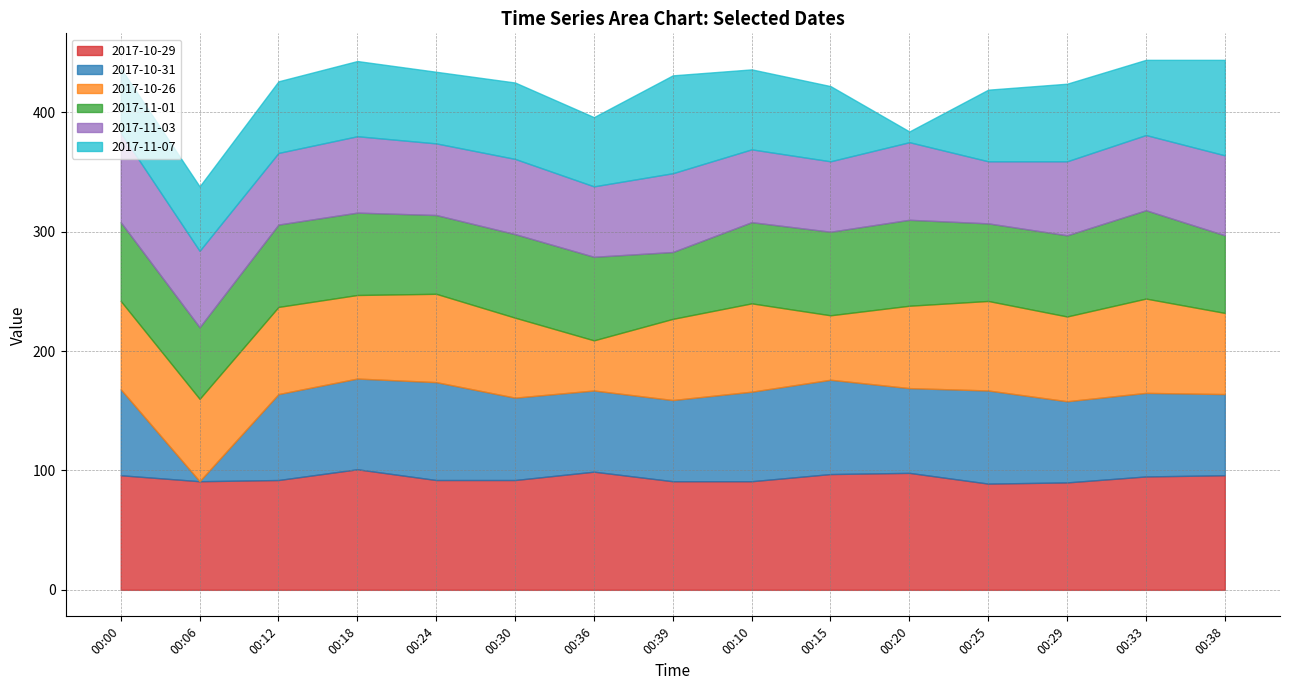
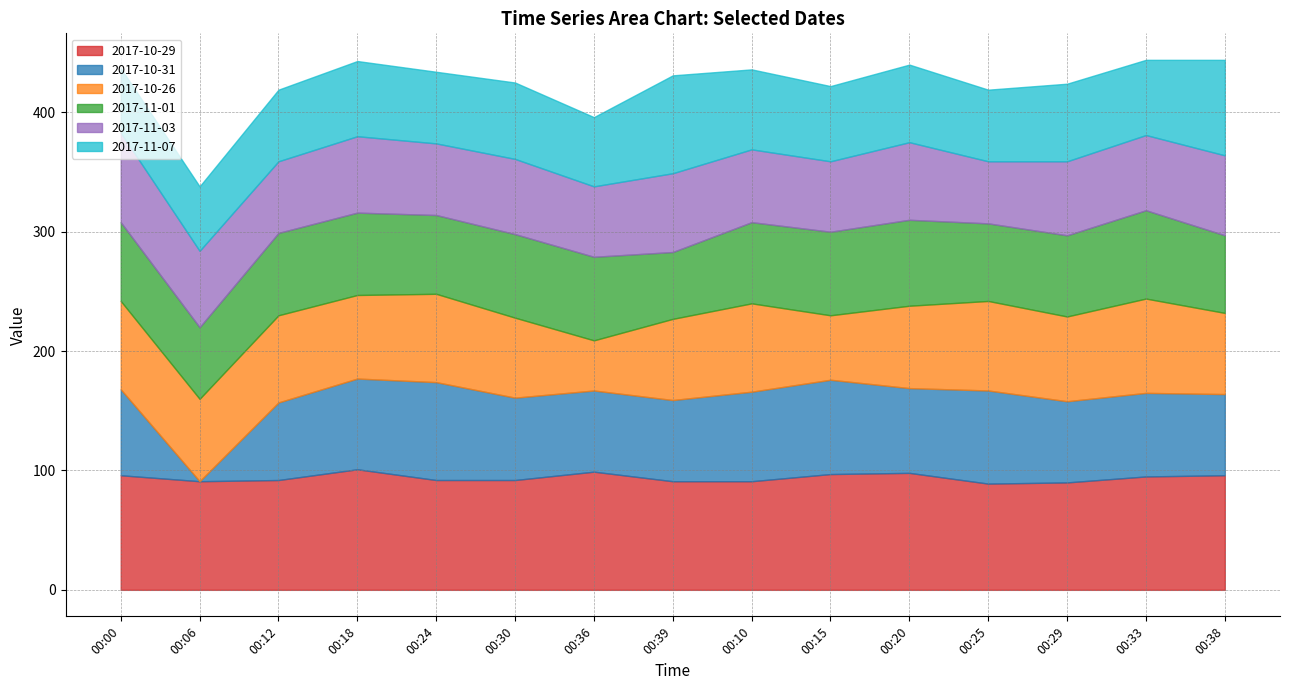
2017-10-31, 00:12: 72 -> 65
2017-11-07, 00:20: 9 -> 65
